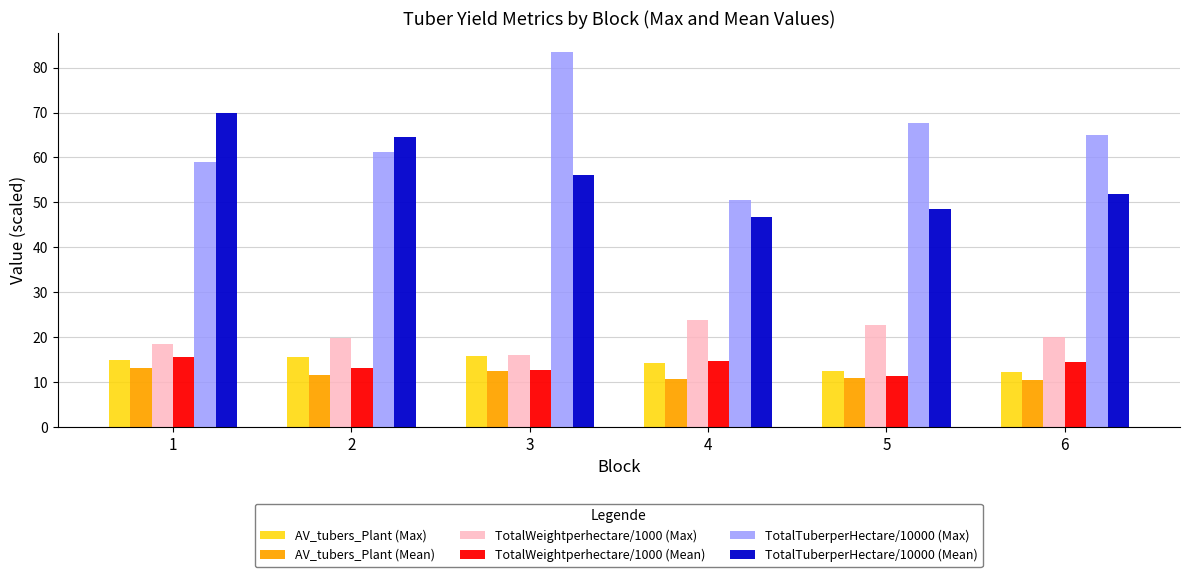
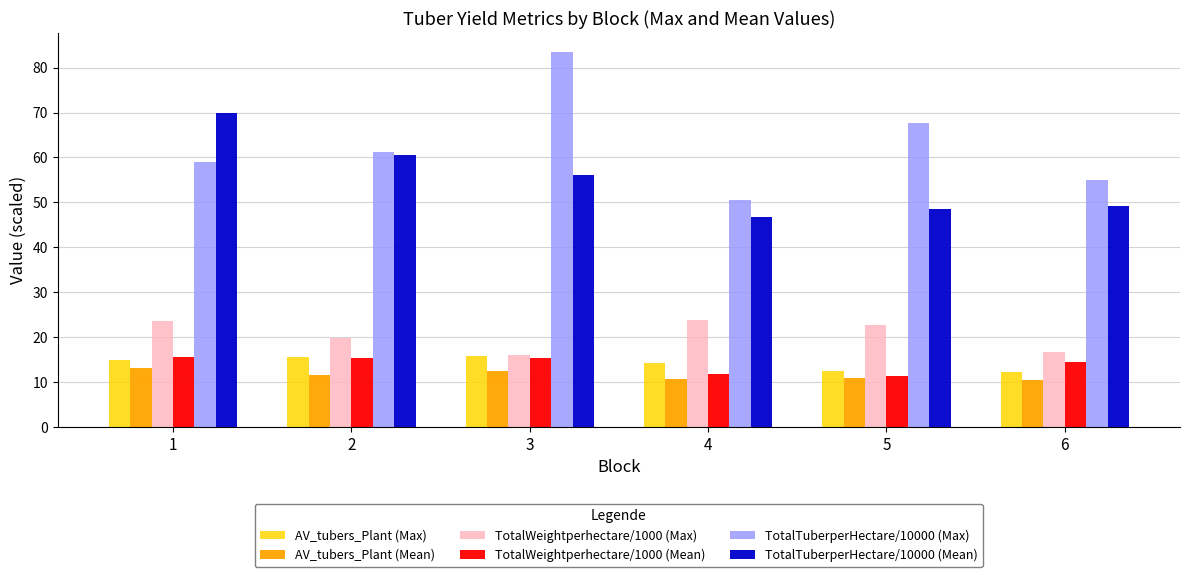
TotalWeightperhectare/1000 (Max), 1: 18 -> 23
TotalWeightperhectare/1000 (Mean), 2: 13 -> 15
TotalTuberperHectare/10000 (Mean), 2: 65 -> 61
TotalWeightperhectare/1000 (Mean), 3: 13 -> 15
TotalWeightperhectare/1000 (Mean), 4: 15 -> 12
TotalWeightperhectare/1000 (Max), 6: 20 -> 17
TotalTuberperHectare/10000 (Max), 6: 65 -> 55
TotalTuberperHectare/10000 (Mean), 6: 52 -> 49
